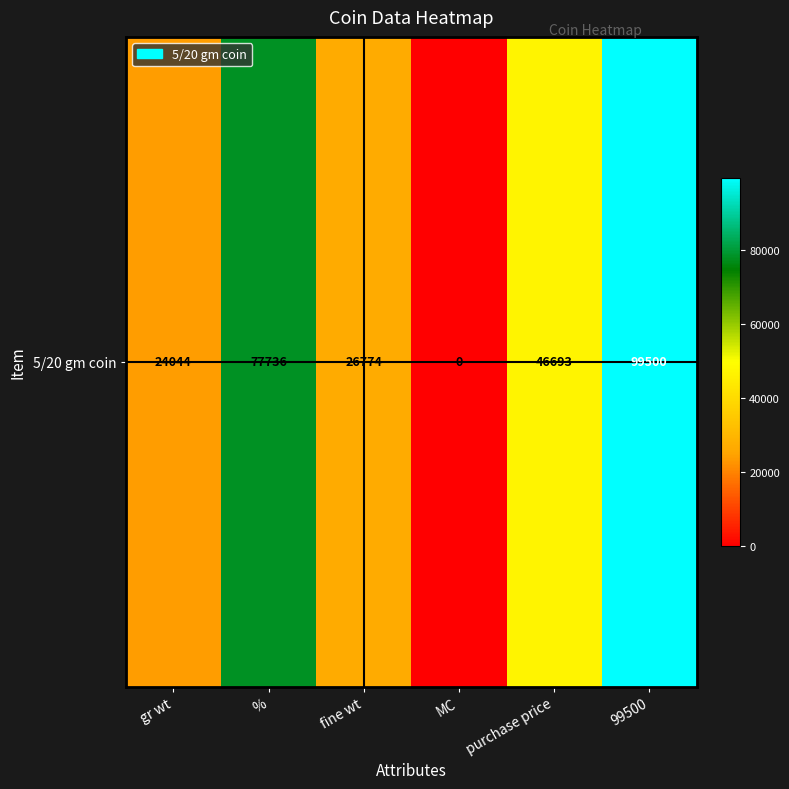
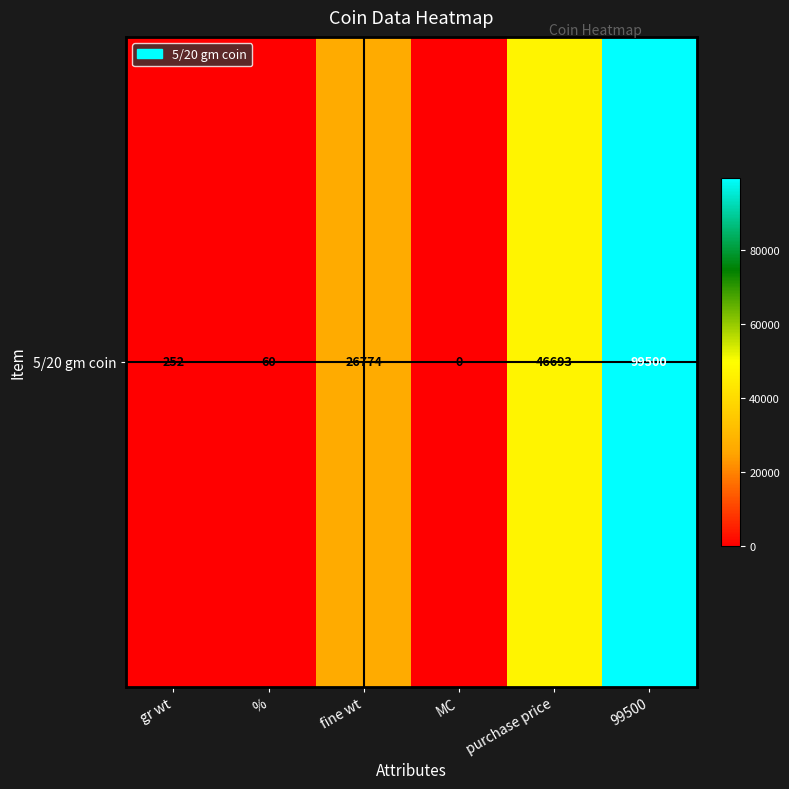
5/20 gm coin, gr wt: 24044 -> 252
5/20 gm coin, %: 77736 -> 60
